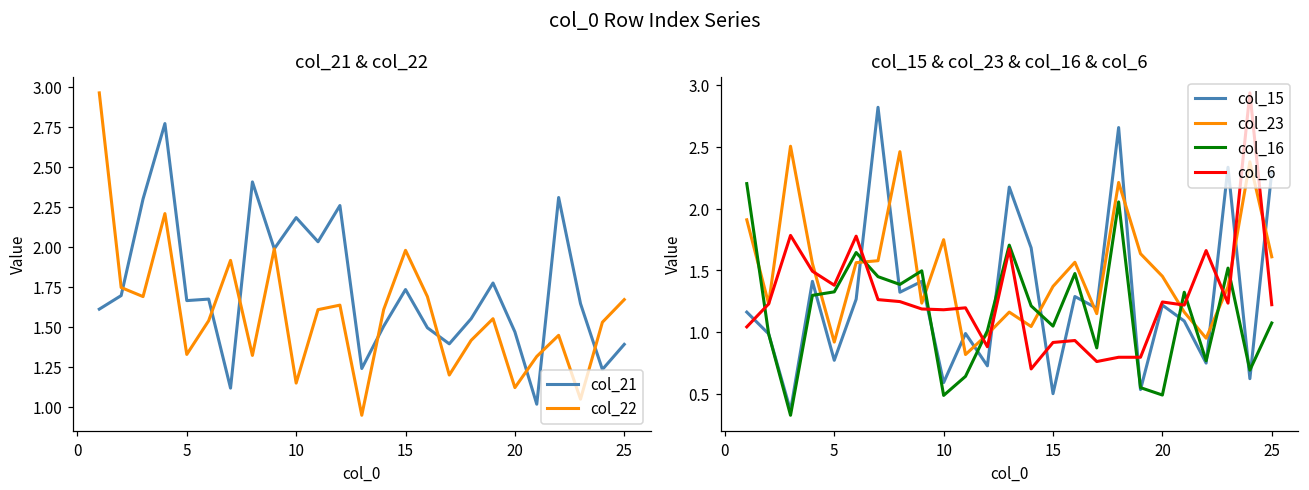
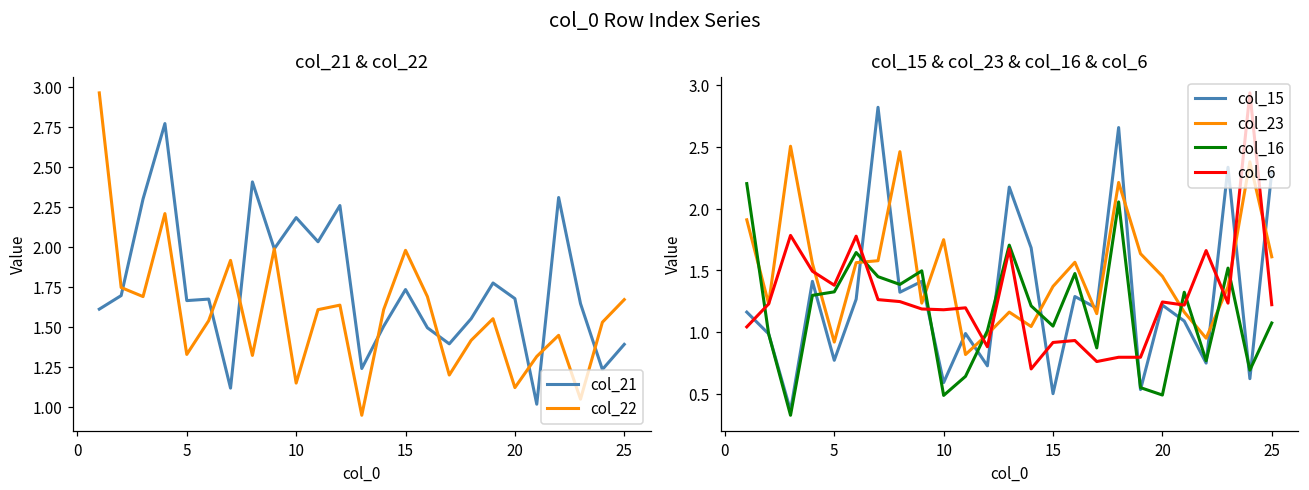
col_21 & col_22, col_21, 20: 1.47 -> 1.68
